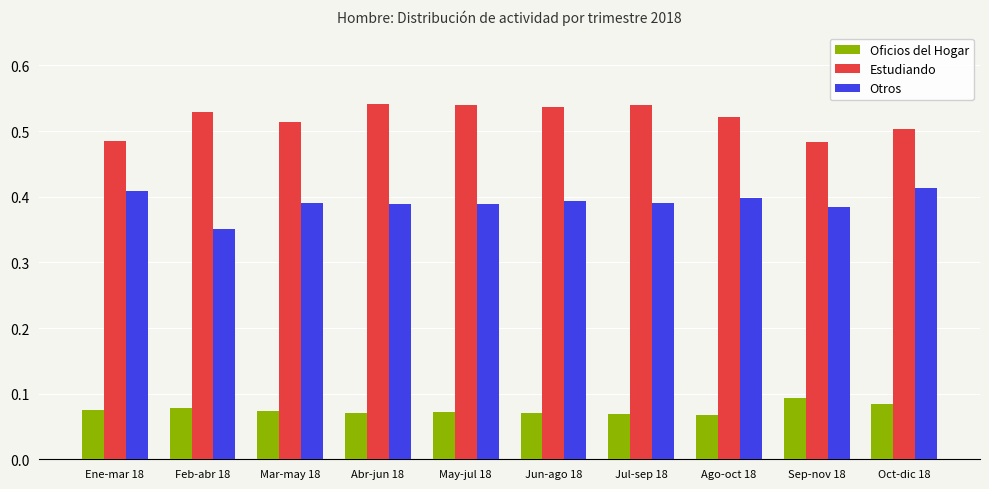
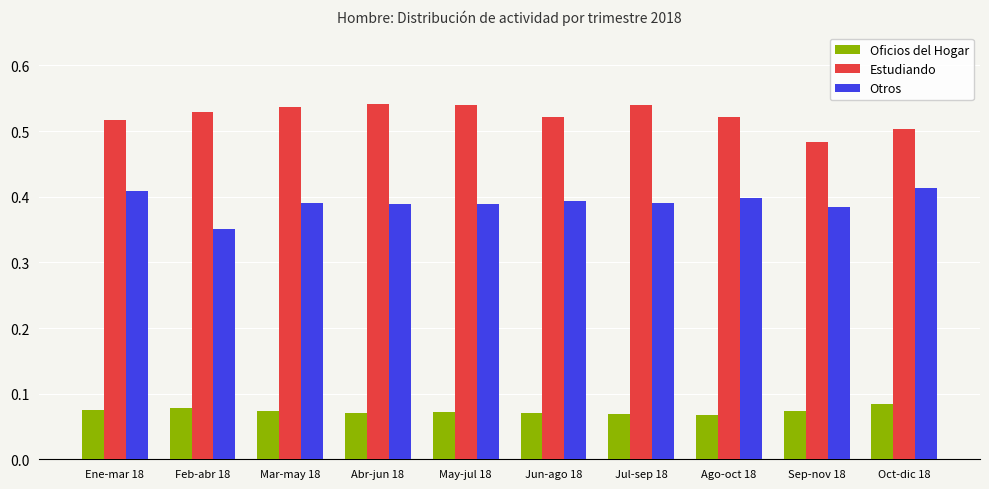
Estudiando, Ene-mar 18: 0.48 -> 0.52
Estudiando, Mar-may 18: 0.51 -> 0.54
Estudiando, Jun-ago 18: 0.54 -> 0.52
Oficios del Hogar, Sep-nov 18: 0.09 -> 0.07
